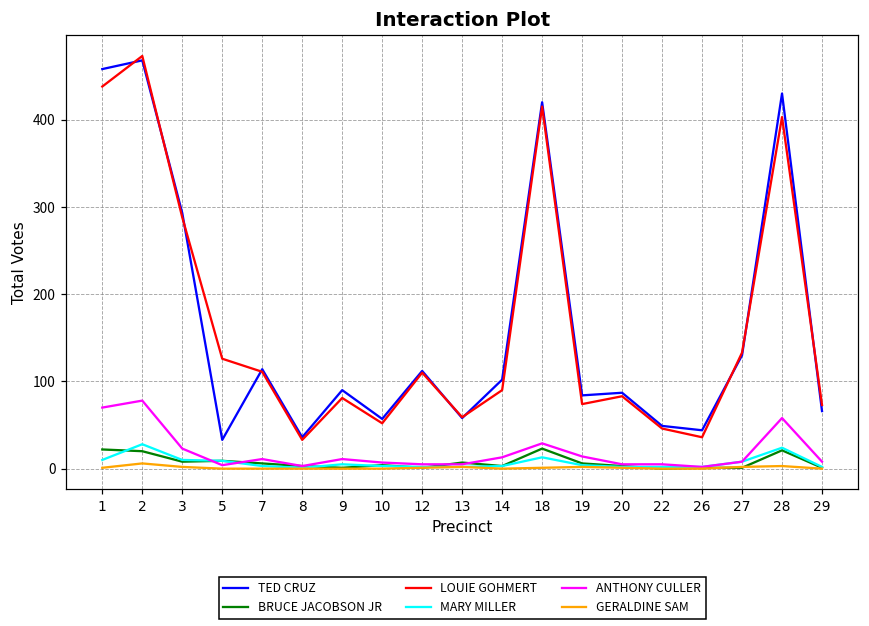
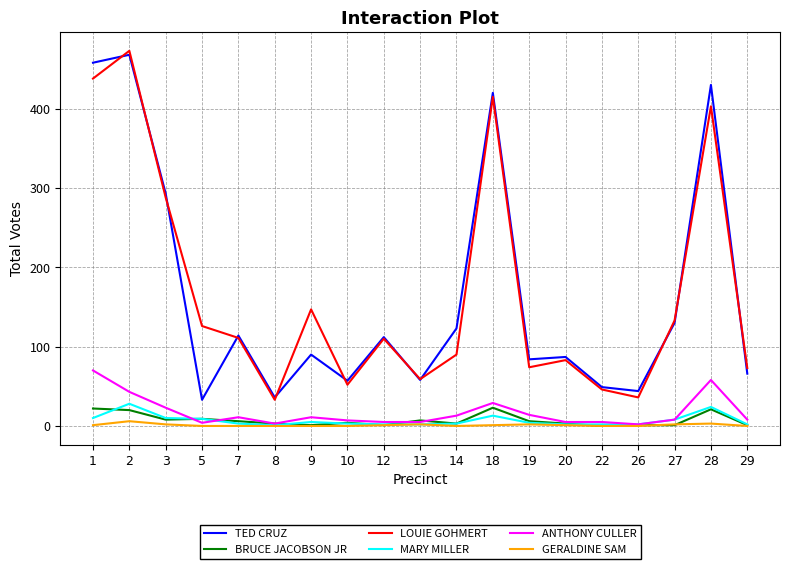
ANTHONY CULLER, 2: 80 -> 40
LOUIE GOHMERT, 9: 80 -> 150
TED CRUZ, 14: 100 -> 120
